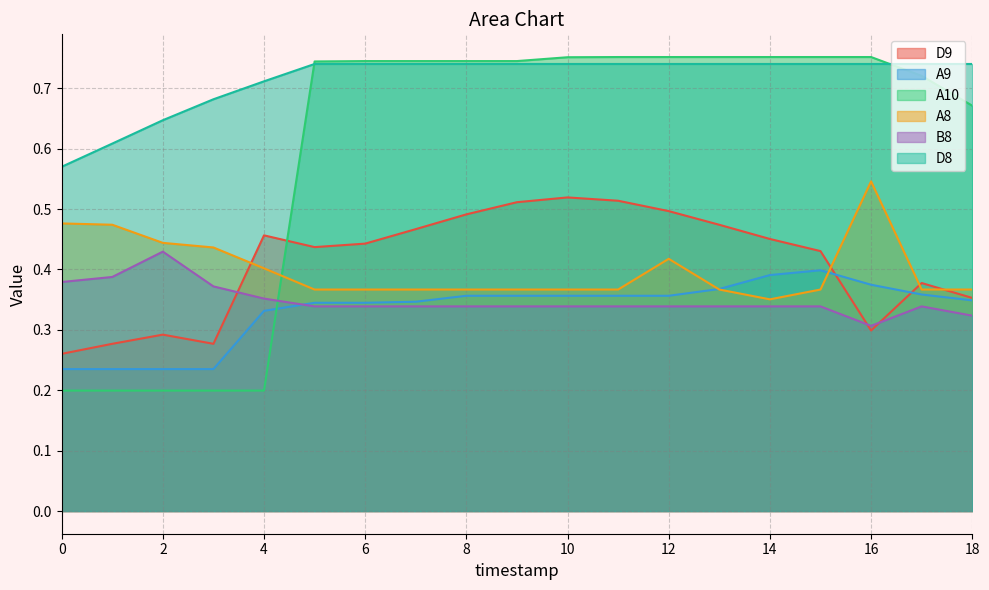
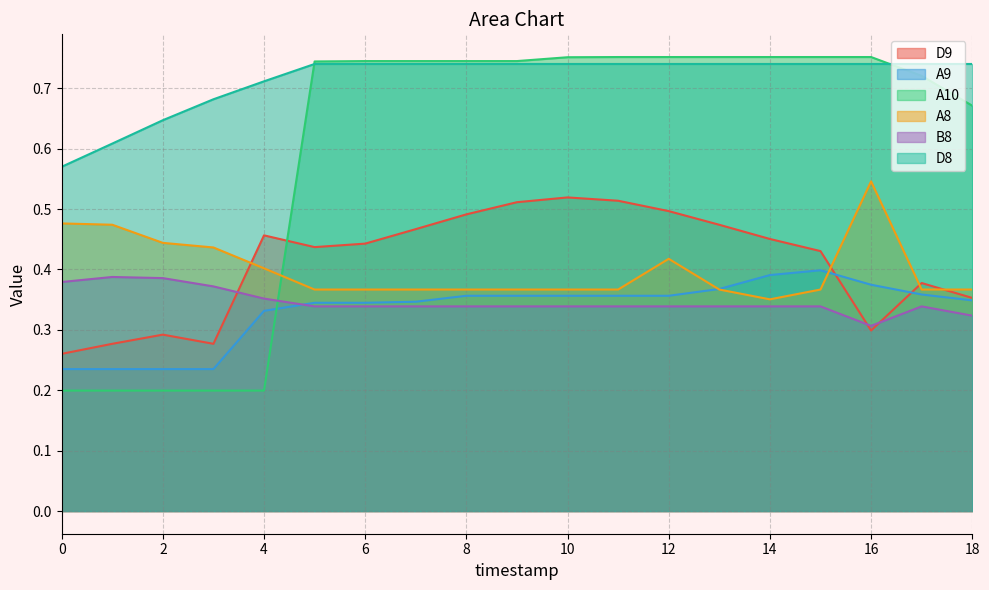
B8, 2: 0.43 -> 0.39
